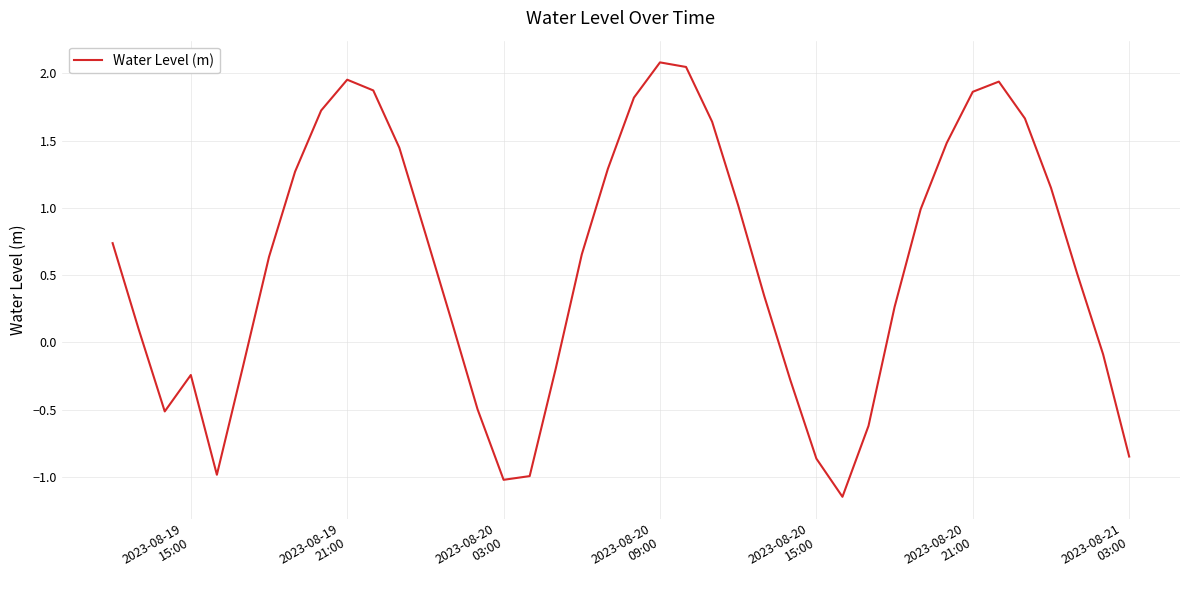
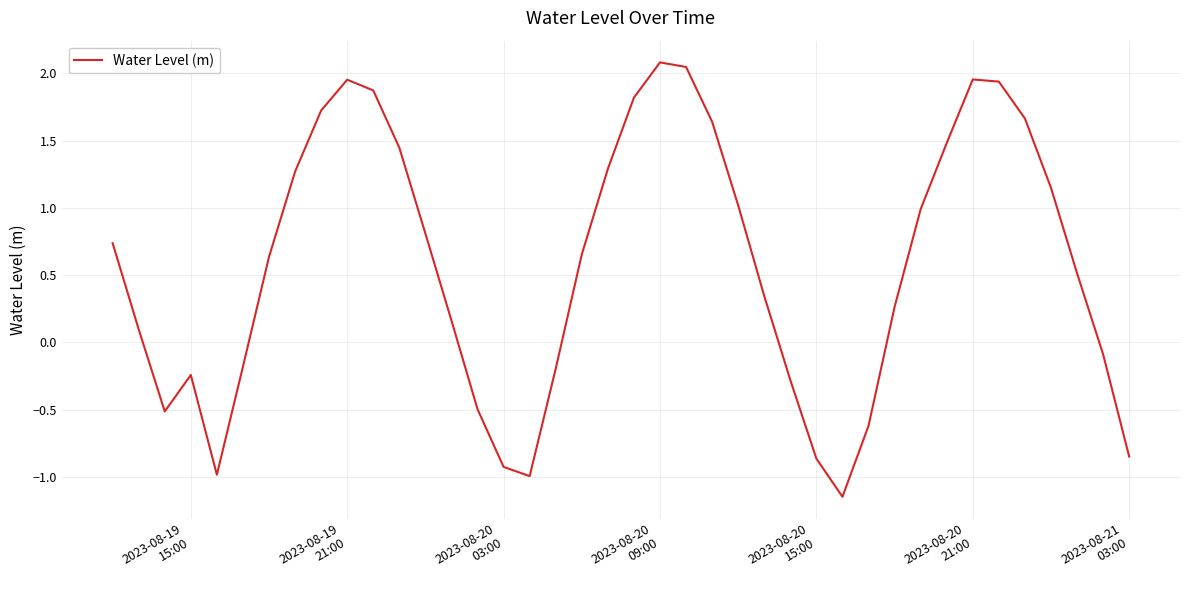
2023-08-20 03:00: -1.02 -> -0.92
2023-08-20 21:00: 1.86 -> 1.95
